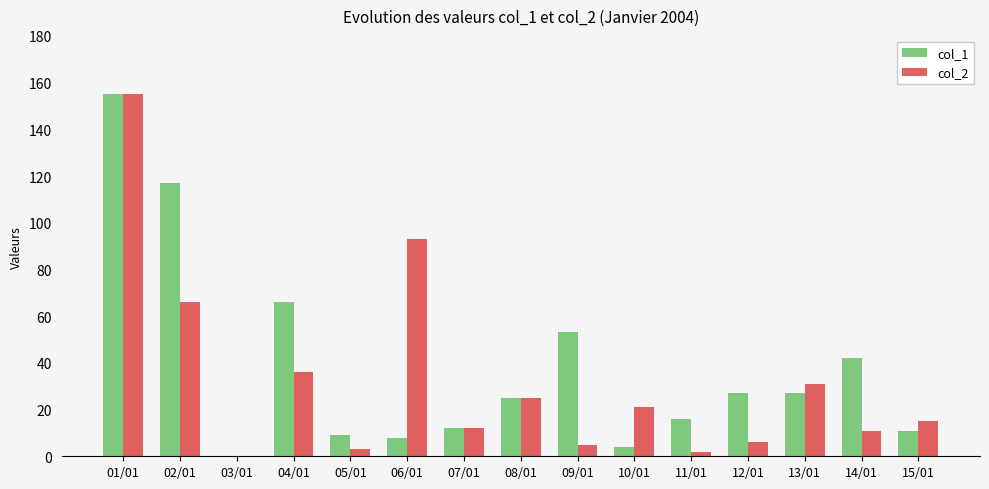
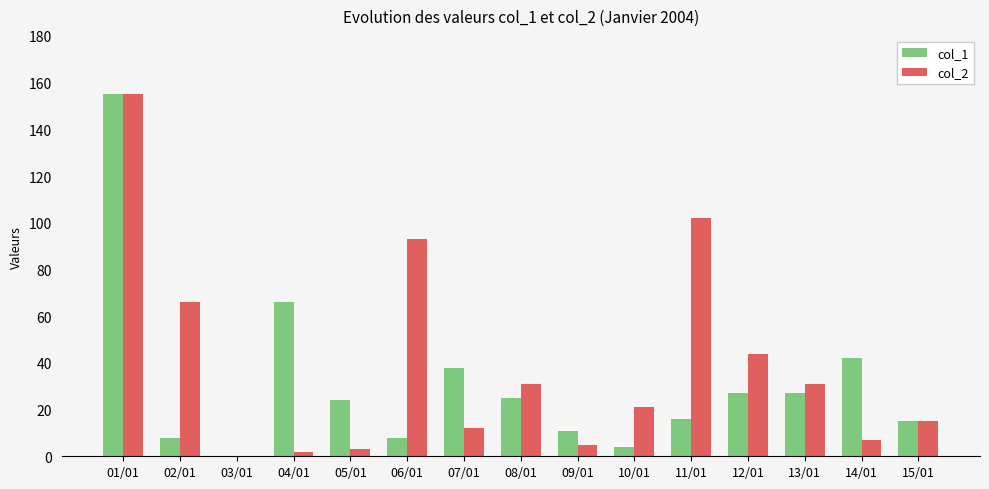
col_1, 02/01: 117 -> 8
col_2, 04/01: 36 -> 2
col_1, 05/01: 9 -> 24
col_1, 07/01: 12 -> 38
col_2, 08/01: 25 -> 31
col_1, 09/01: 53 -> 11
col_2, 11/01: 2 -> 102
col_2, 12/01: 6 -> 44
col_2, 14/01: 11 -> 7
col_1, 15/01: 11 -> 15
